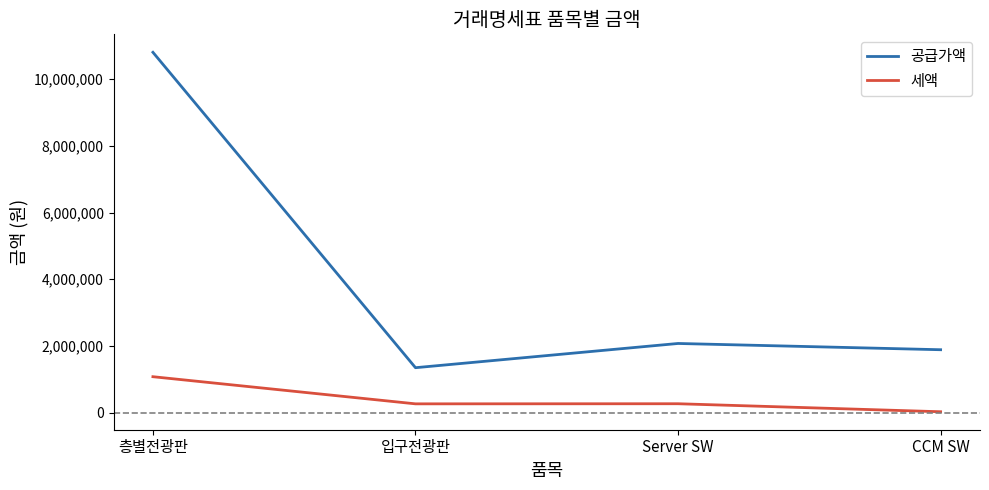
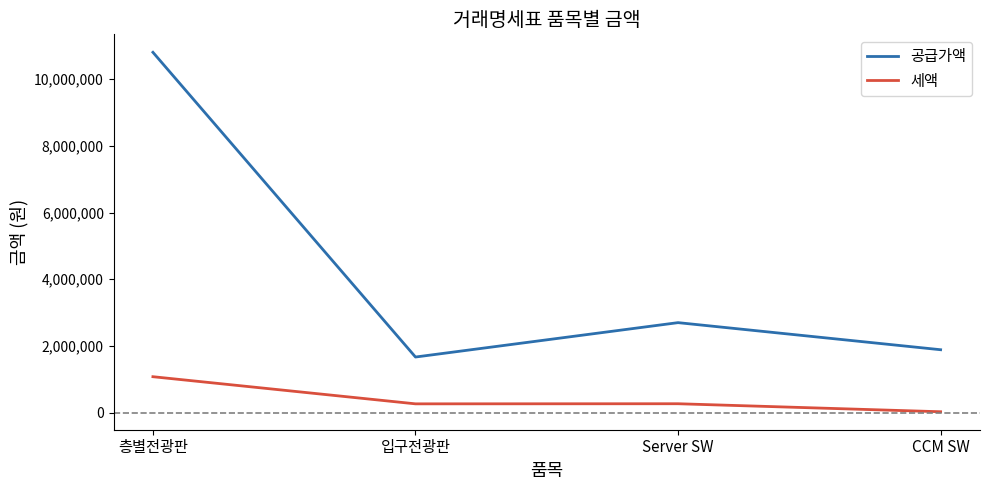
공급가액, 입구전광판: 1,400,000 -> 1,700,000
공급가액, Server SW: 2,100,000 -> 2,700,000
